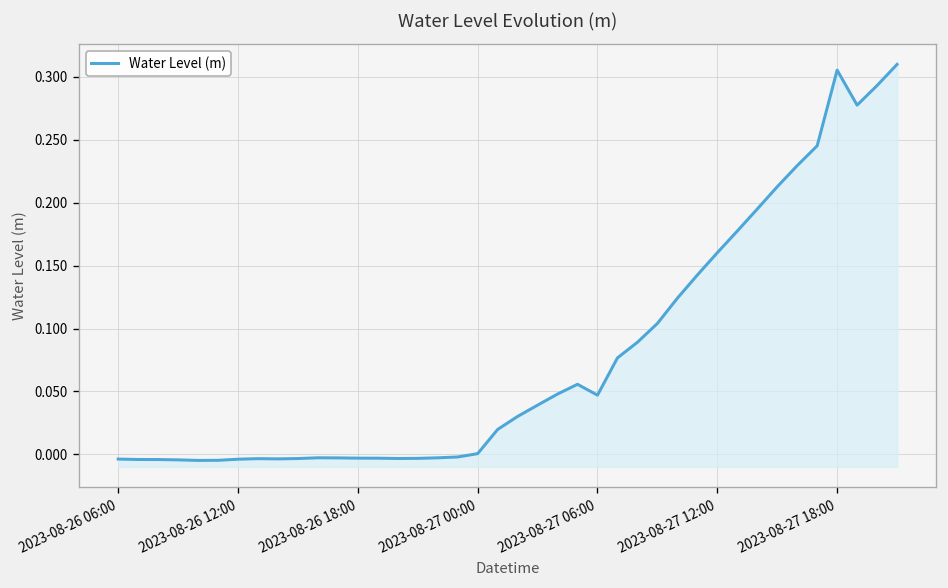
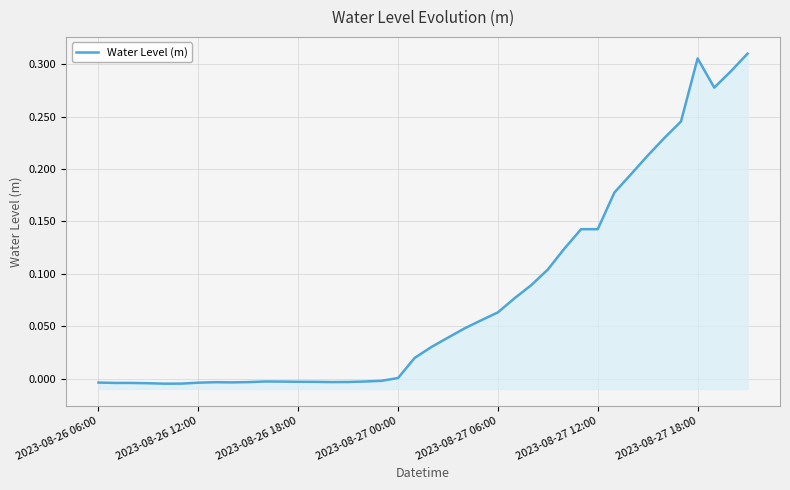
2023-08-27 06:00: 0.047 -> 0.063
2023-08-27 12:00: 0.160 -> 0.143
